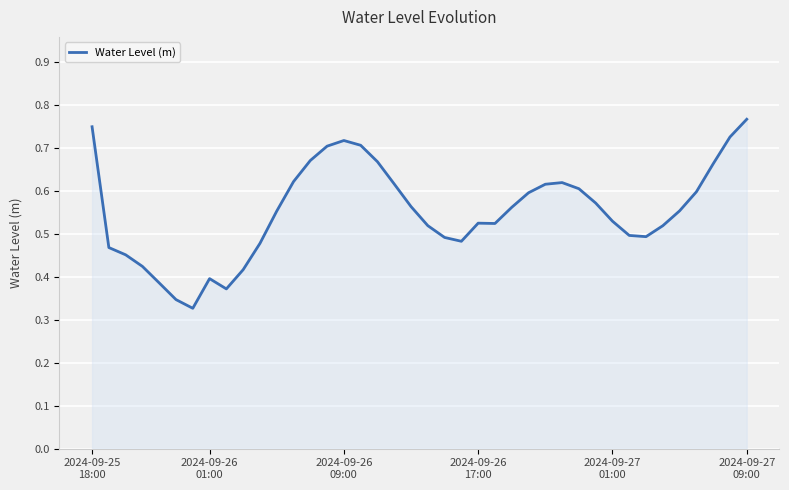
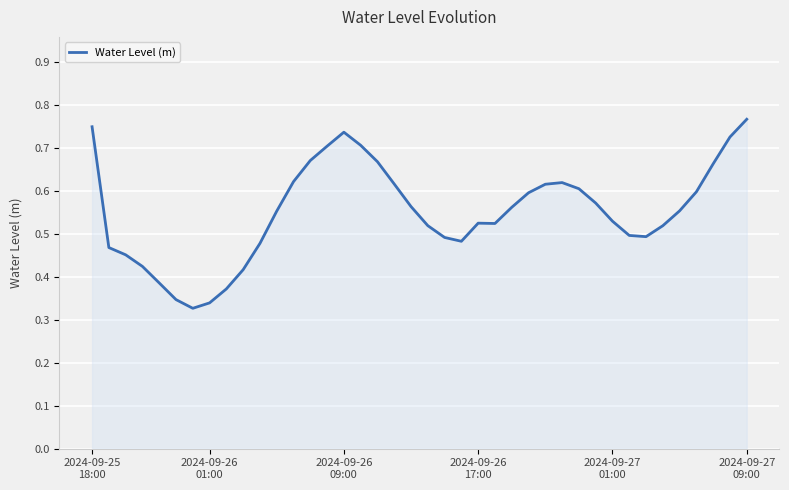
2024-09-26 01:00: 0.40 -> 0.34
2024-09-26 09:00: 0.72 -> 0.74
